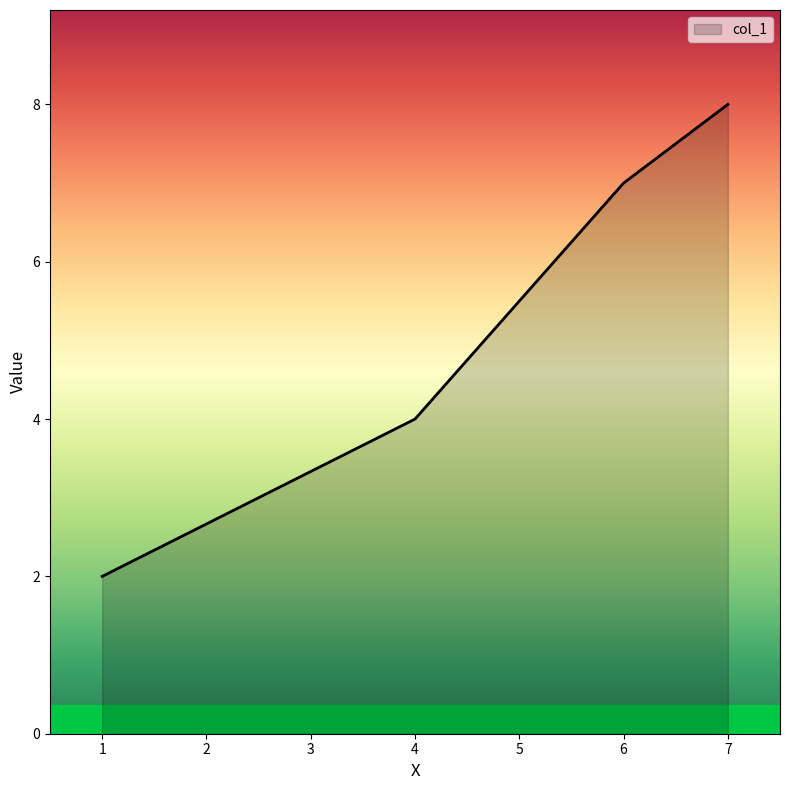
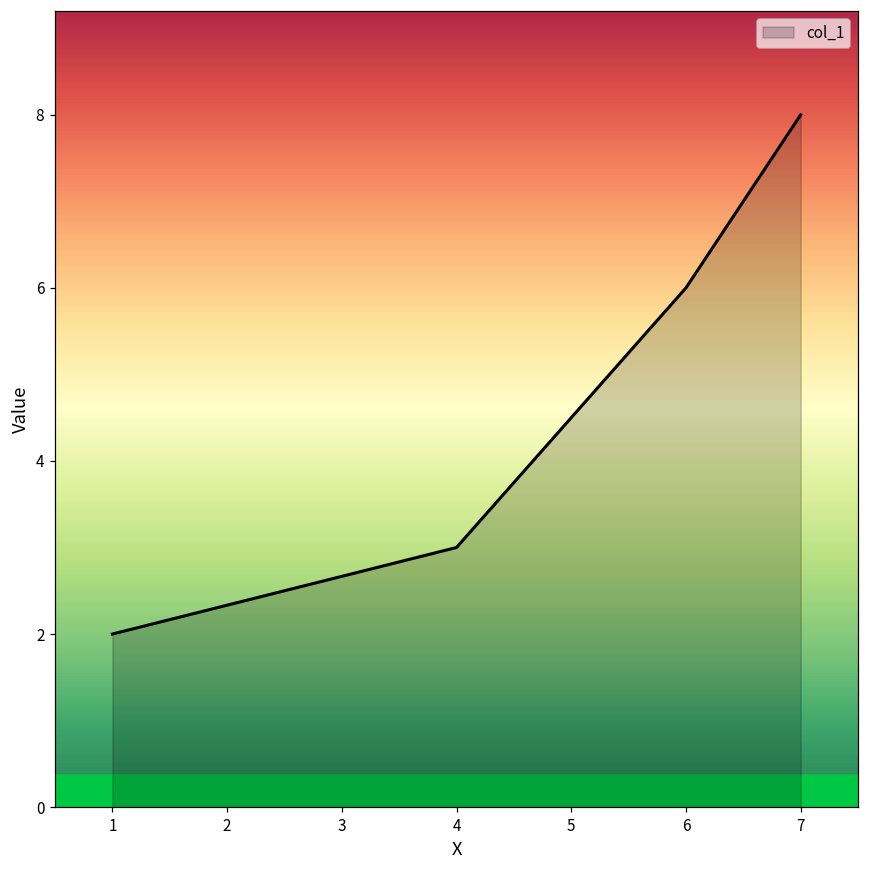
4: 4 -> 3
6: 7 -> 6
